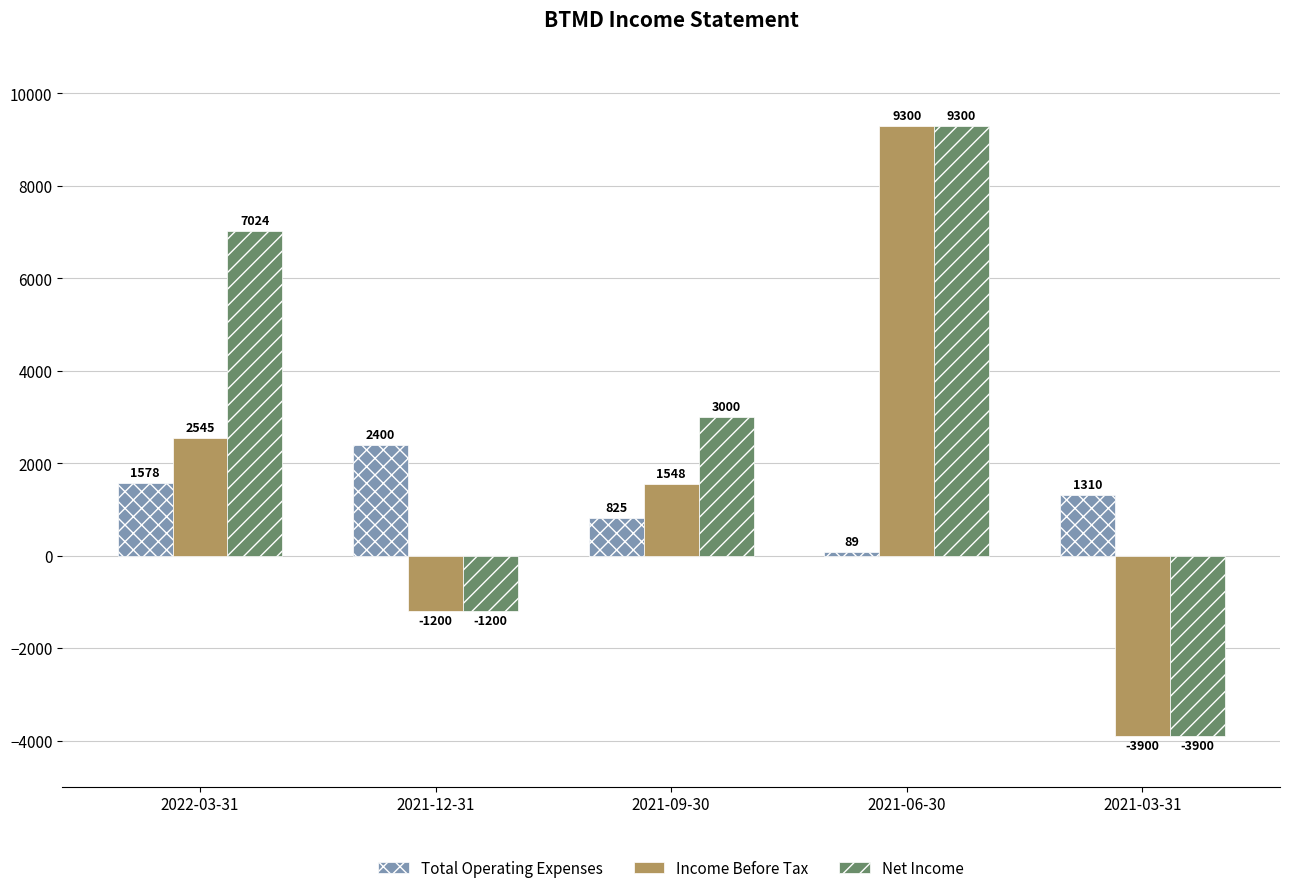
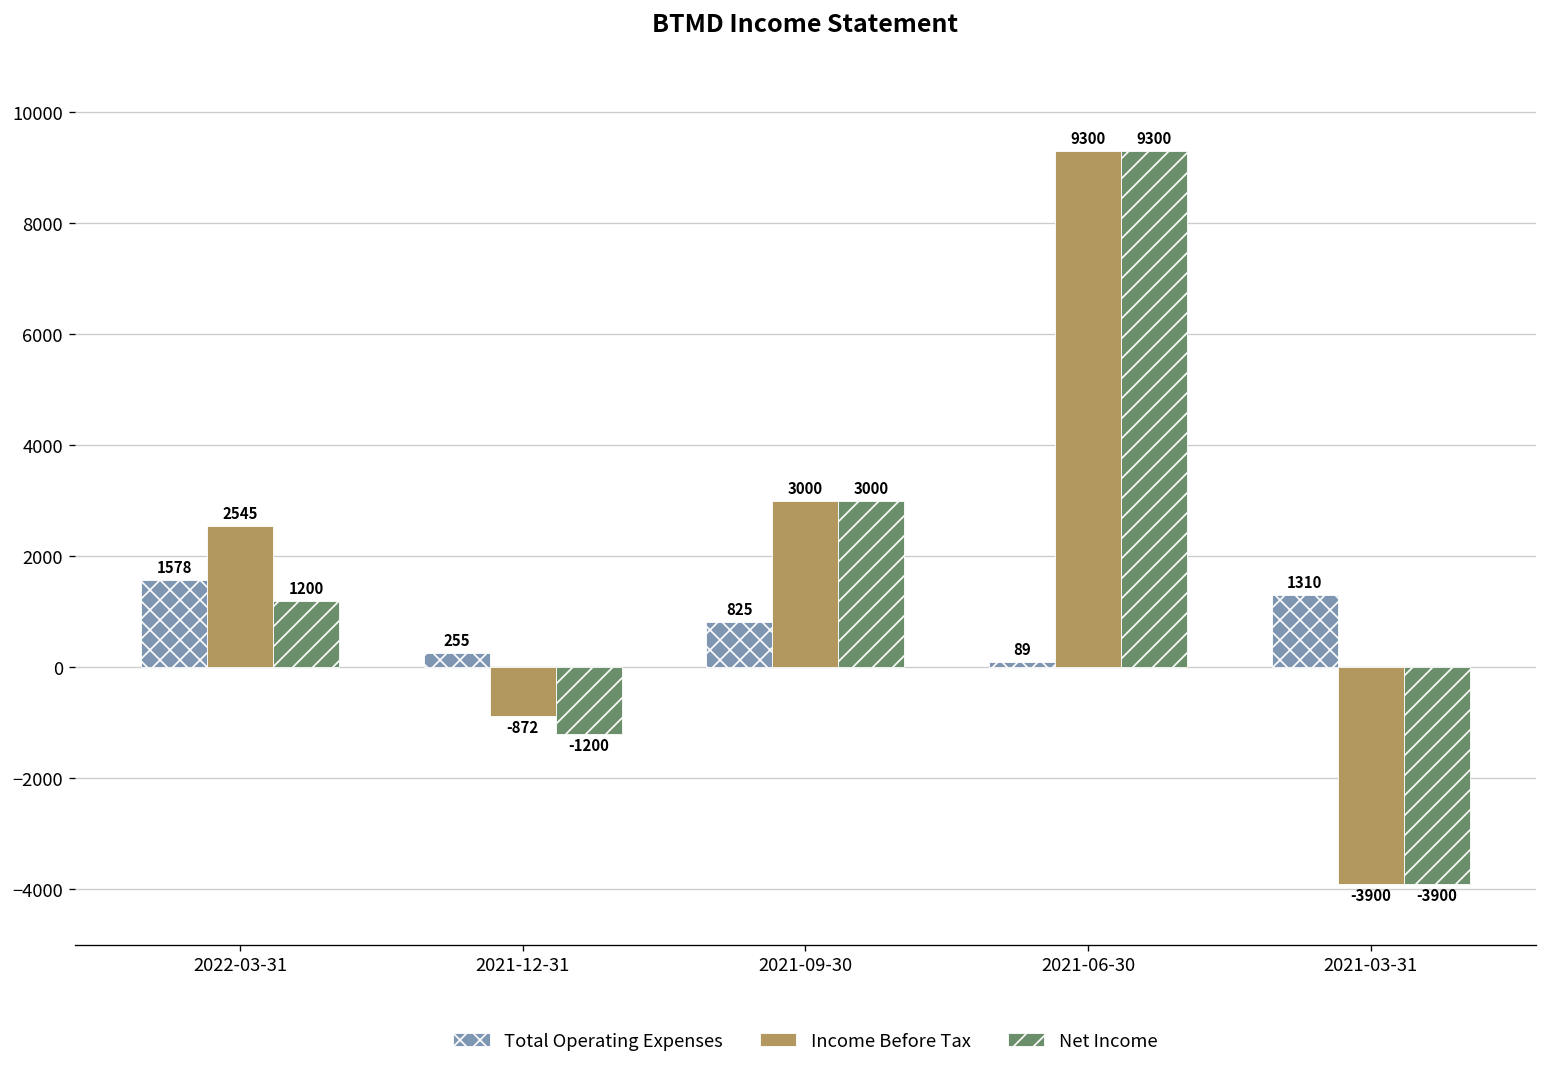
Net Income, 2022-03-31: 7024 -> 1200
Total Operating Expenses, 2021-12-31: 2400 -> 255
Income Before Tax, 2021-12-31: -1200 -> -872
Income Before Tax, 2021-09-30: 1548 -> 3000
